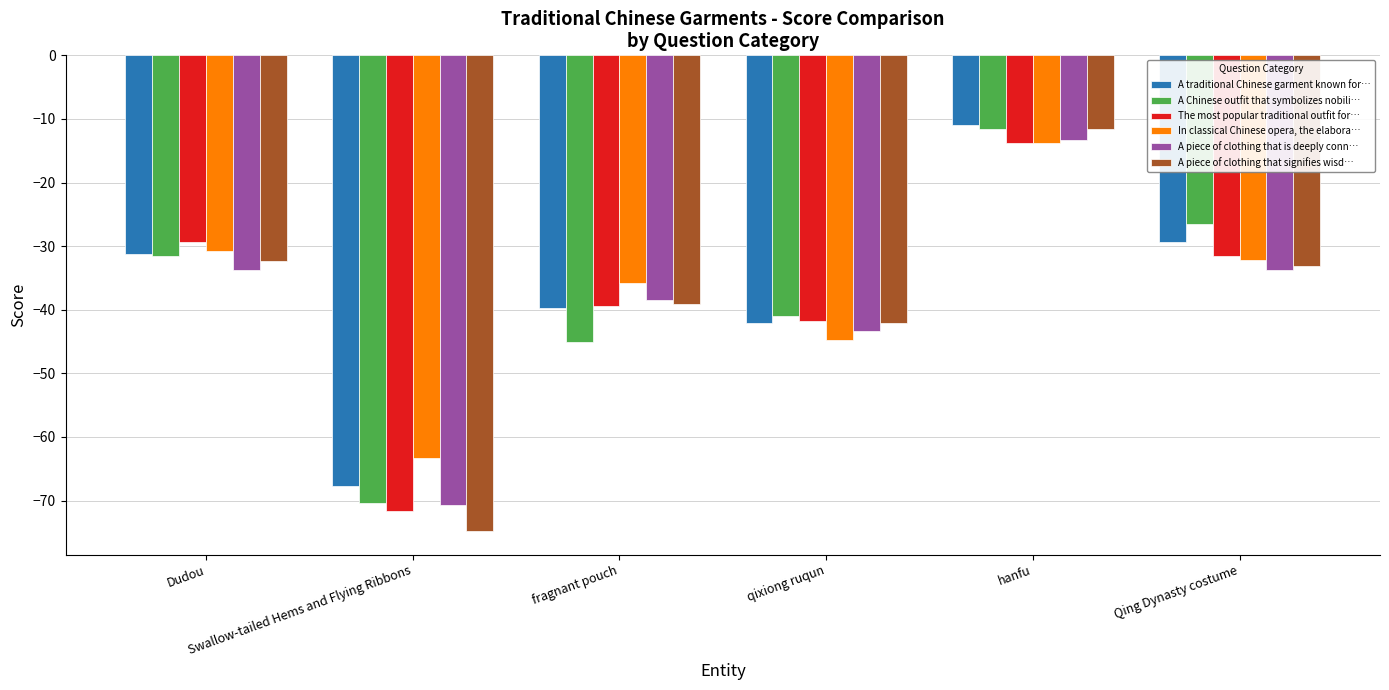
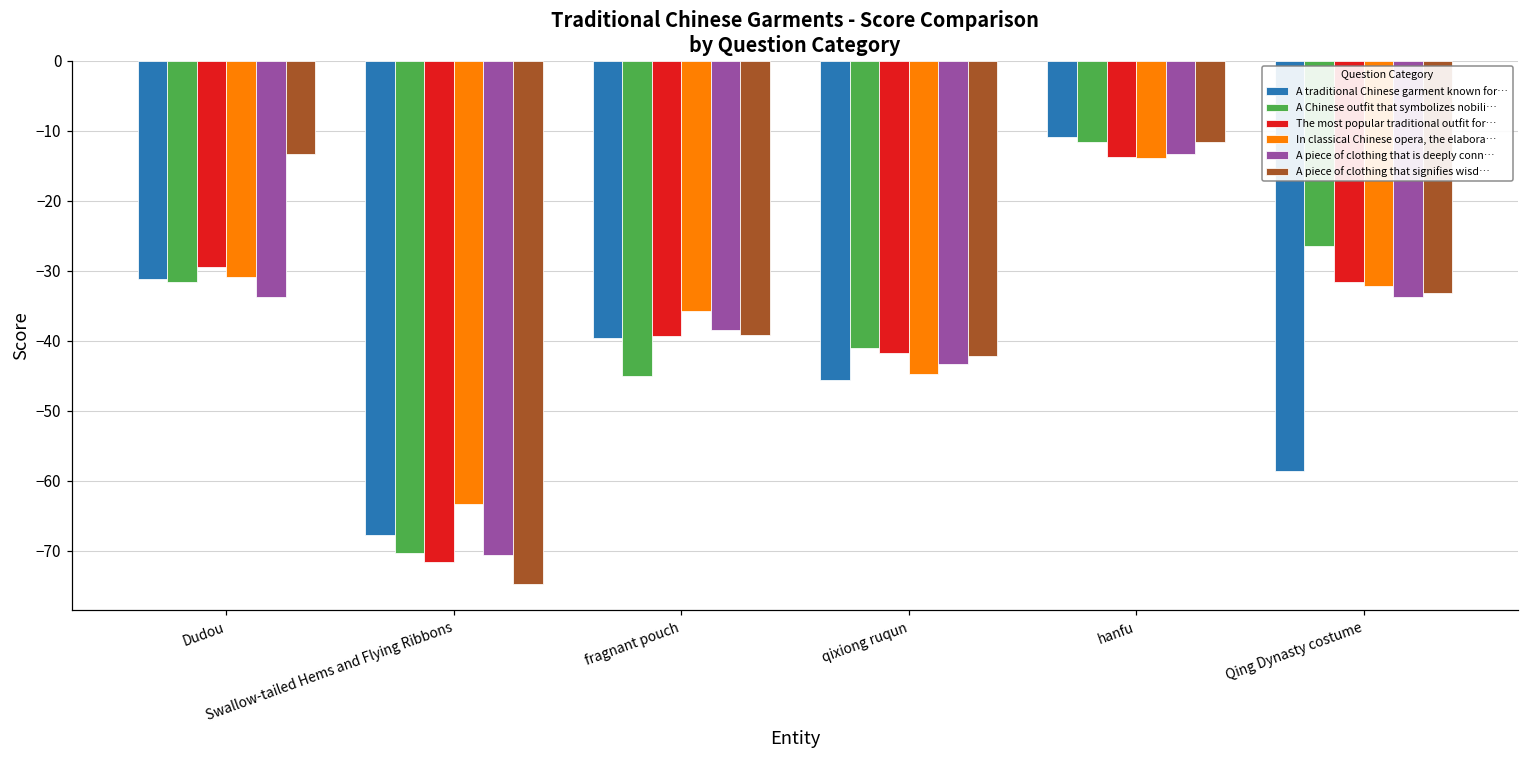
A piece of clothing that signifies wisd…, Dudou: -32 -> -13
A traditional Chinese garment known for…, qixiong ruqun: -42 -> -46
A traditional Chinese garment known for…, Qing Dynasty costume: -29 -> -59
